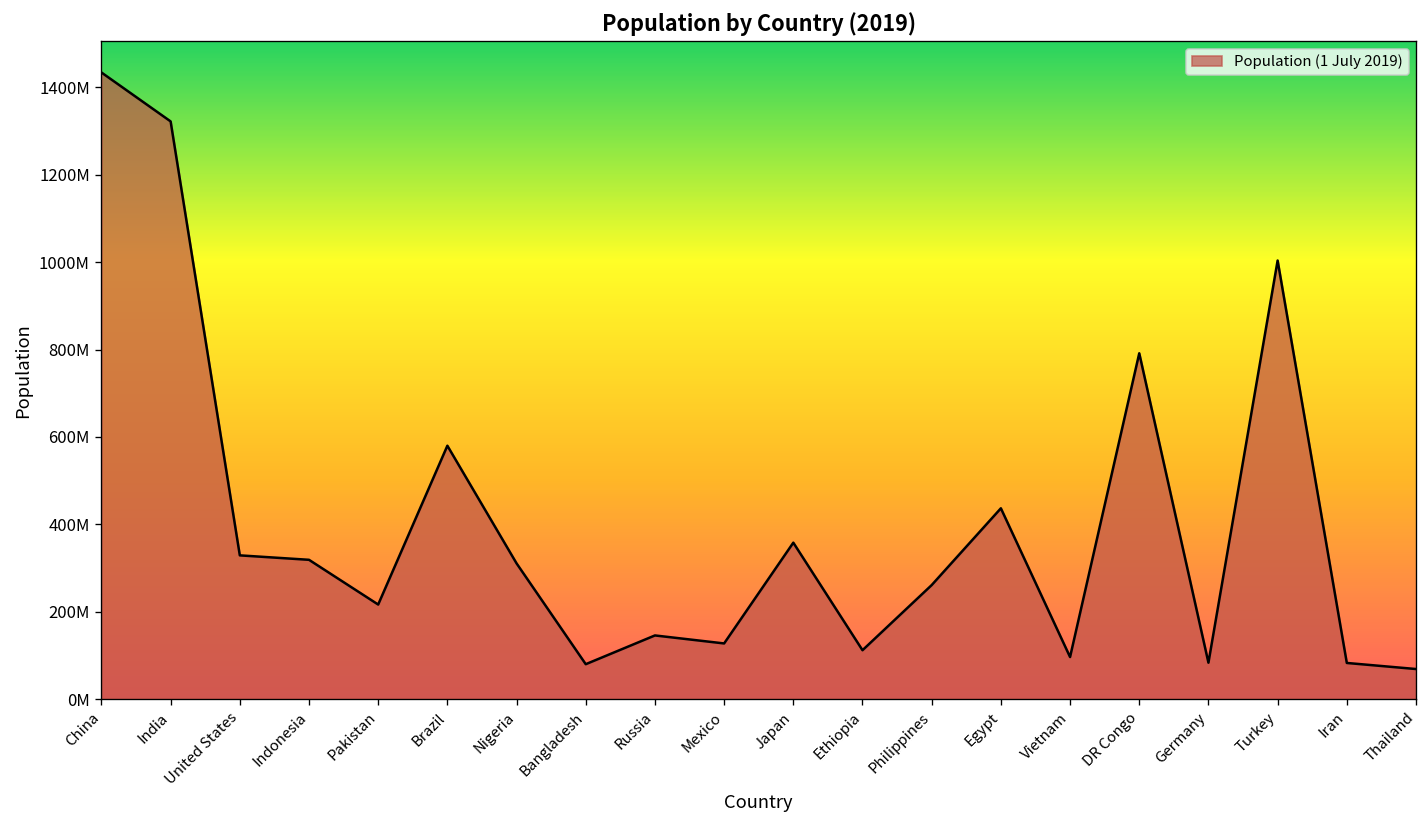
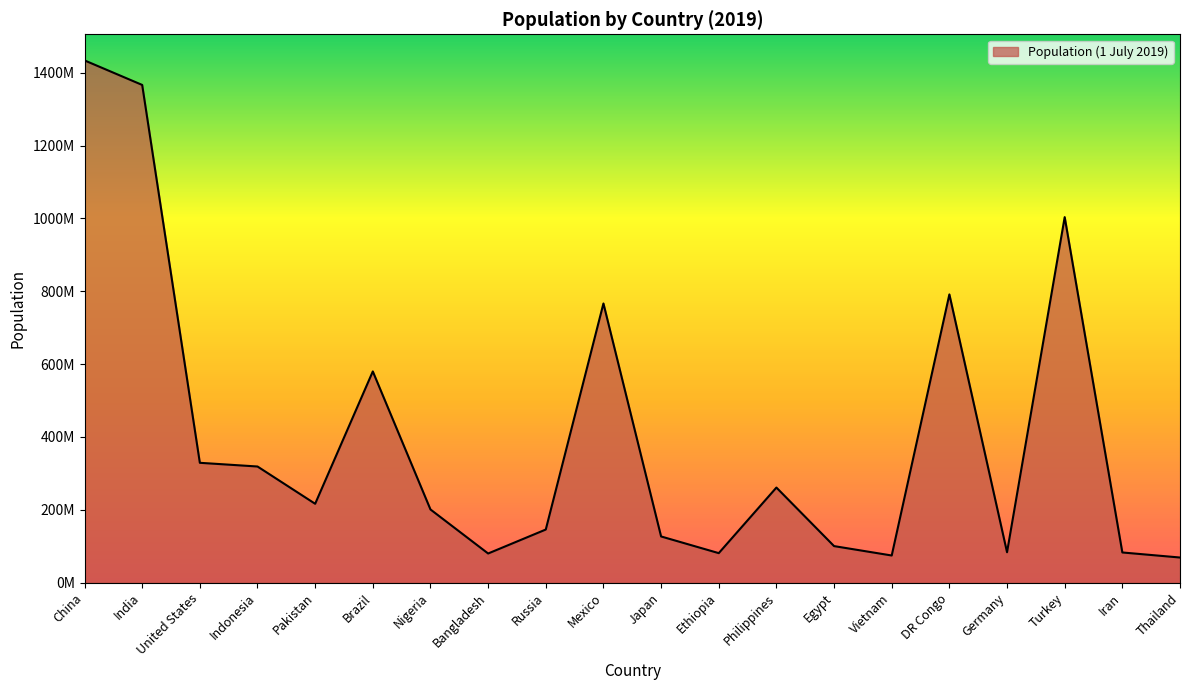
India: 1320000000 -> 1370000000
Nigeria: 310000000 -> 200000000
Mexico: 130000000 -> 770000000
Japan: 360000000 -> 130000000
Ethiopia: 110000000 -> 80000000
Egypt: 440000000 -> 100000000
Vietnam: 100000000 -> 70000000
